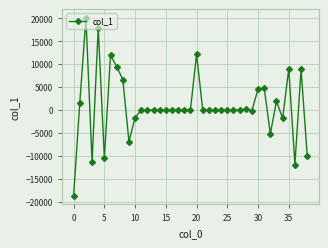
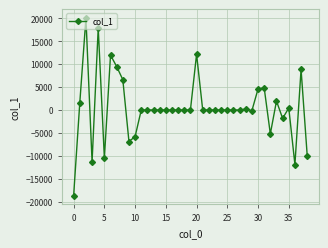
10: -2000 -> -6000
35: 9000 -> 0
